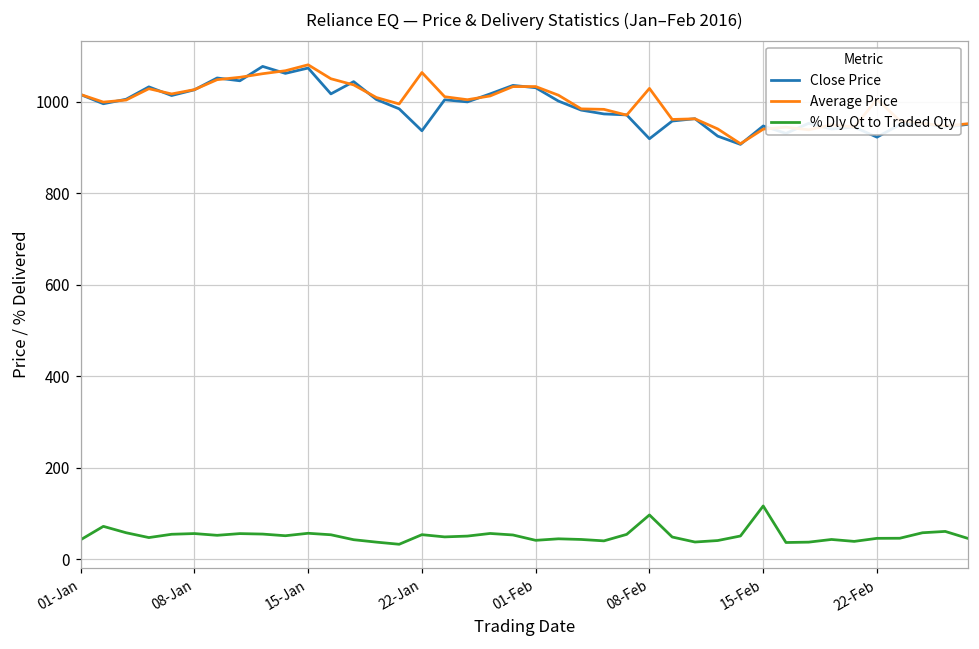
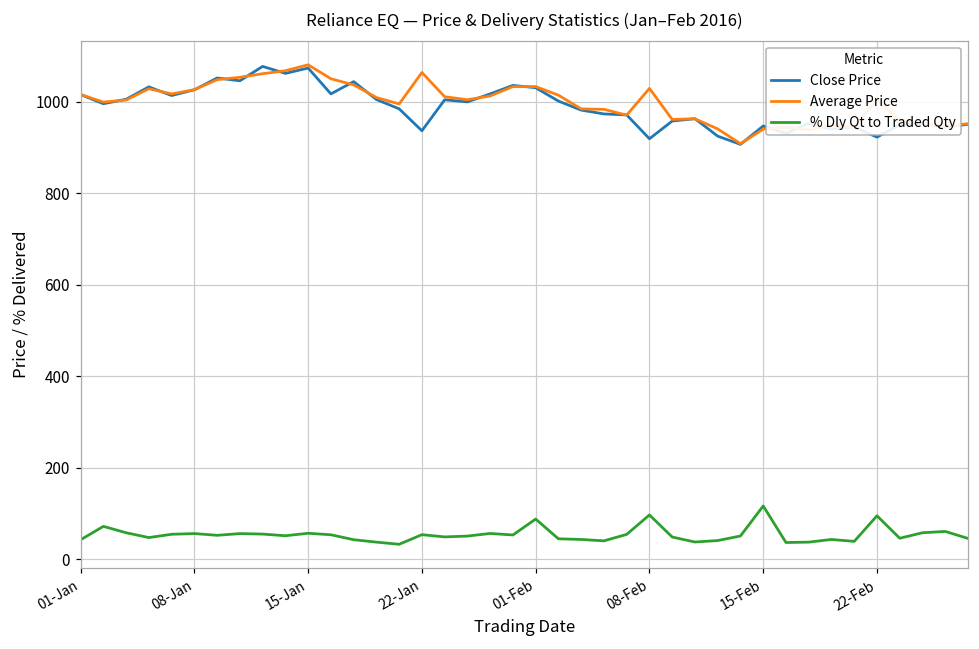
% Dly Qt to Traded Qty, 01-Feb: 40 -> 90
% Dly Qt to Traded Qty, 22-Feb: 50 -> 100
